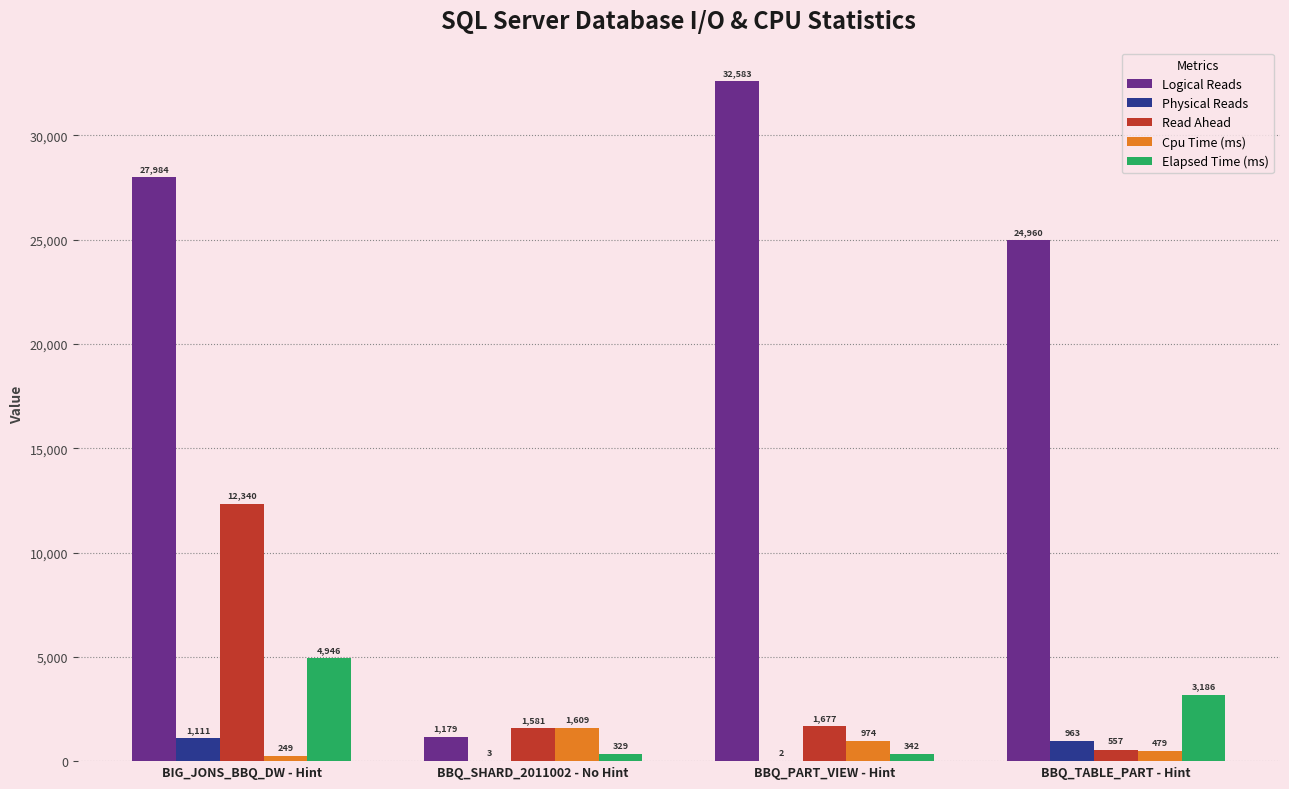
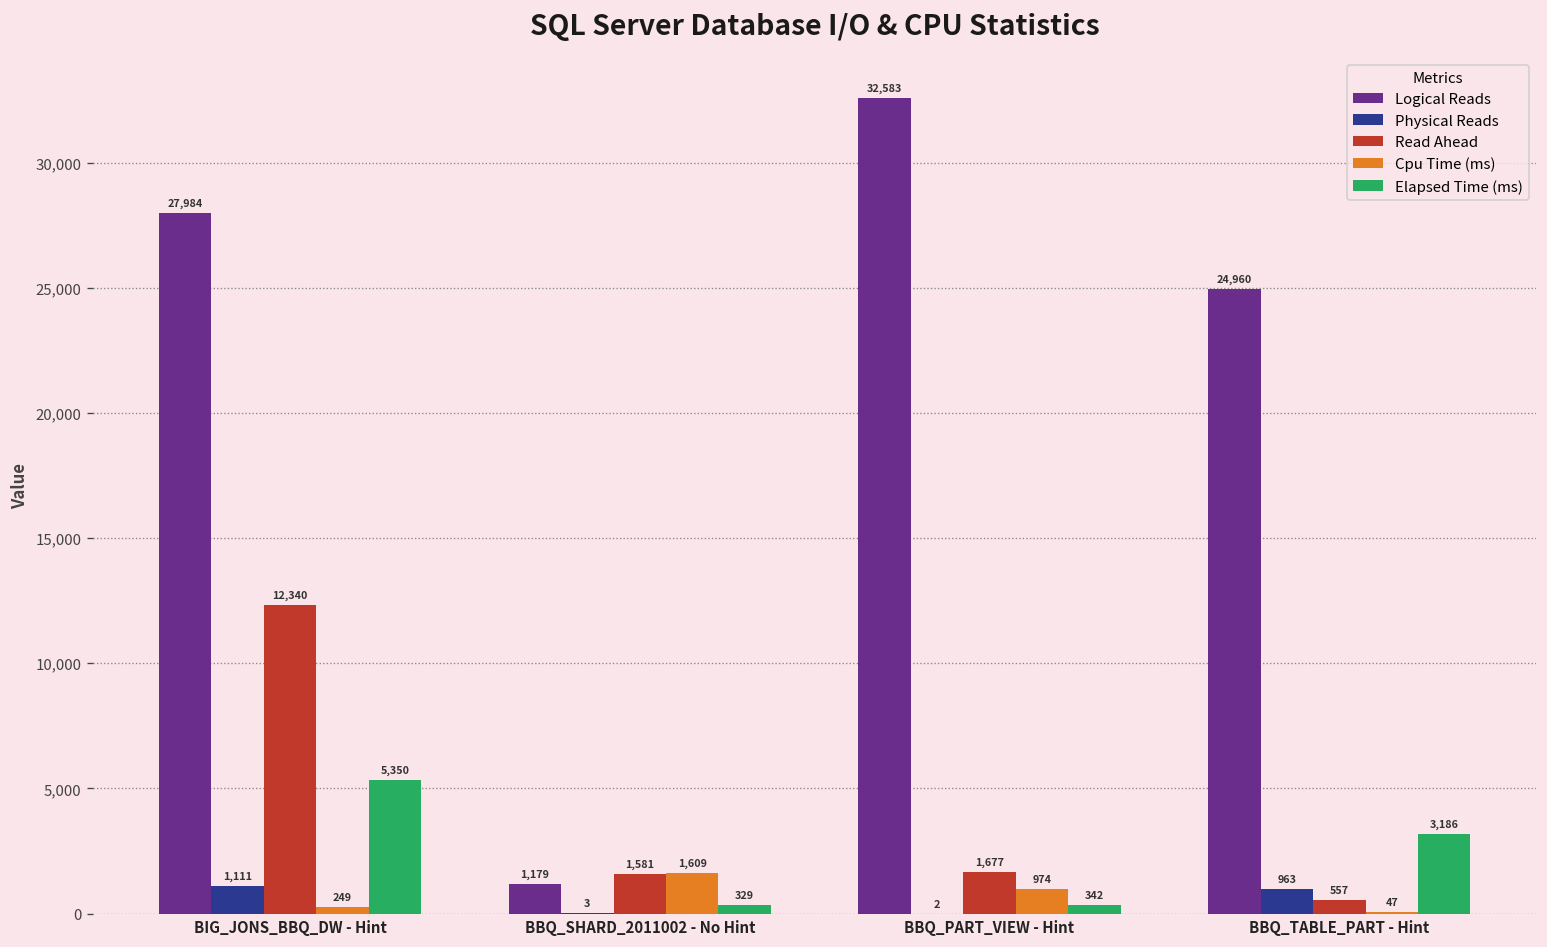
Elapsed Time (ms), BIG_JONS_BBQ_DW - Hint: 4,946 -> 5,350
Cpu Time (ms), BBQ_TABLE_PART - Hint: 479 -> 47
